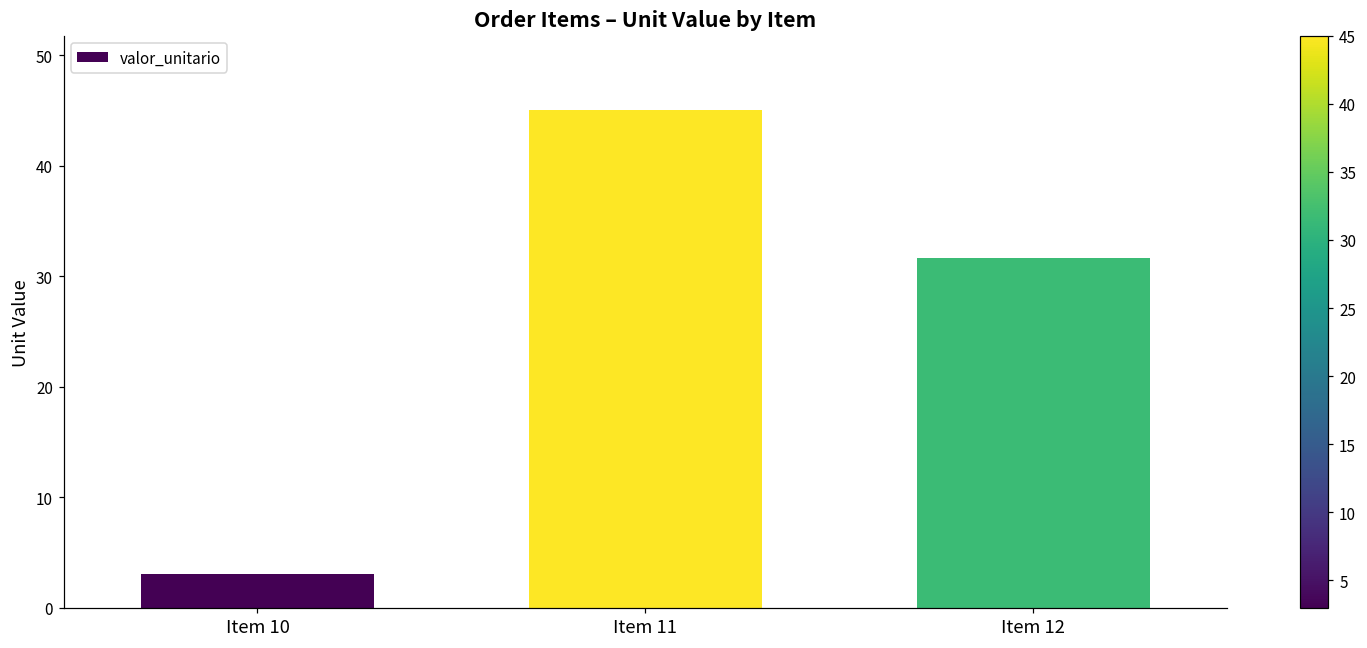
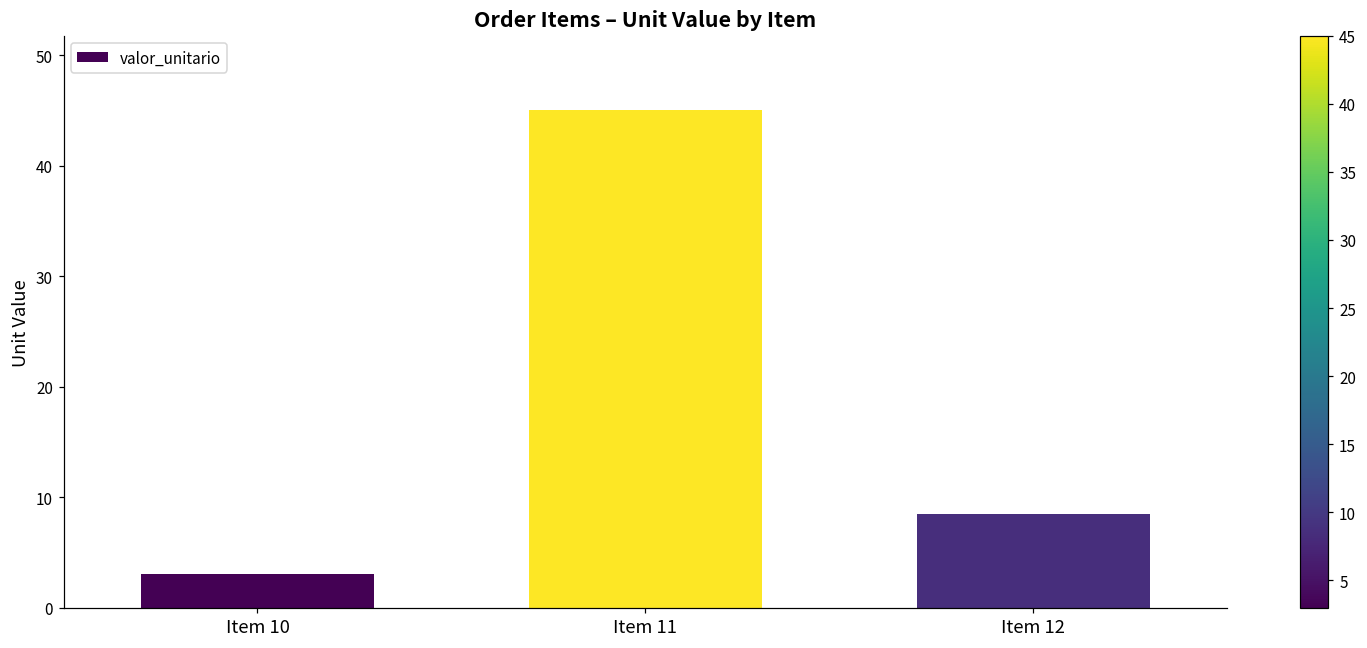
Item 12: 31.6 -> 8.5
